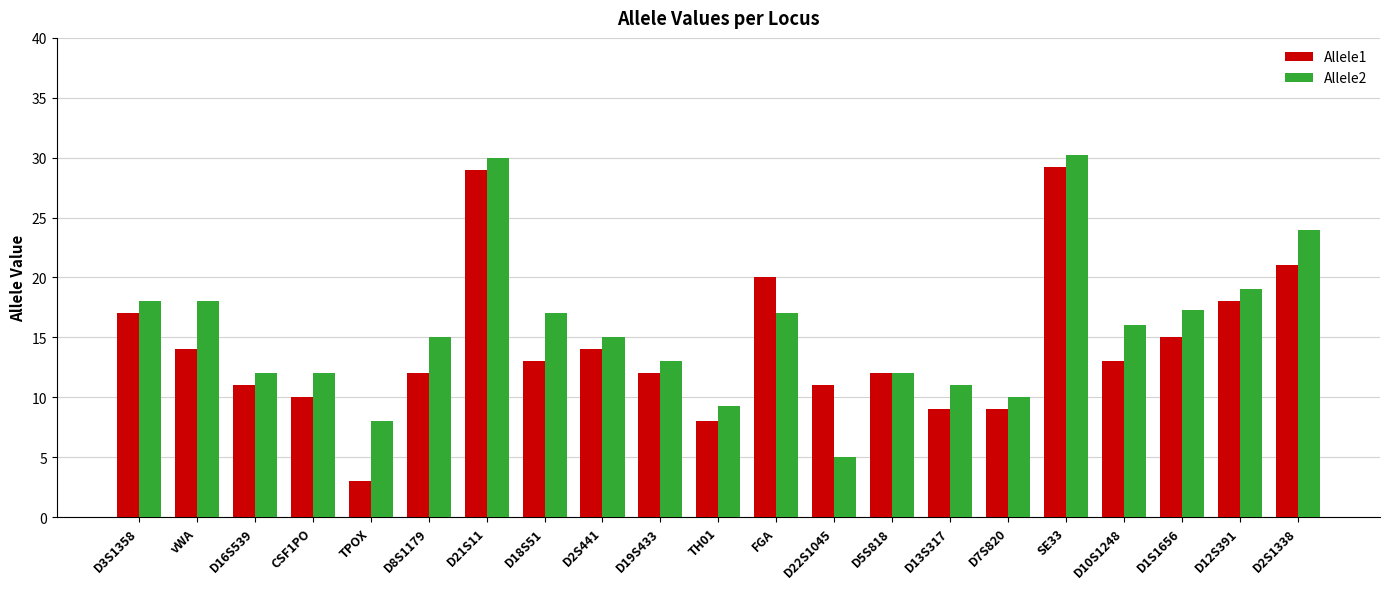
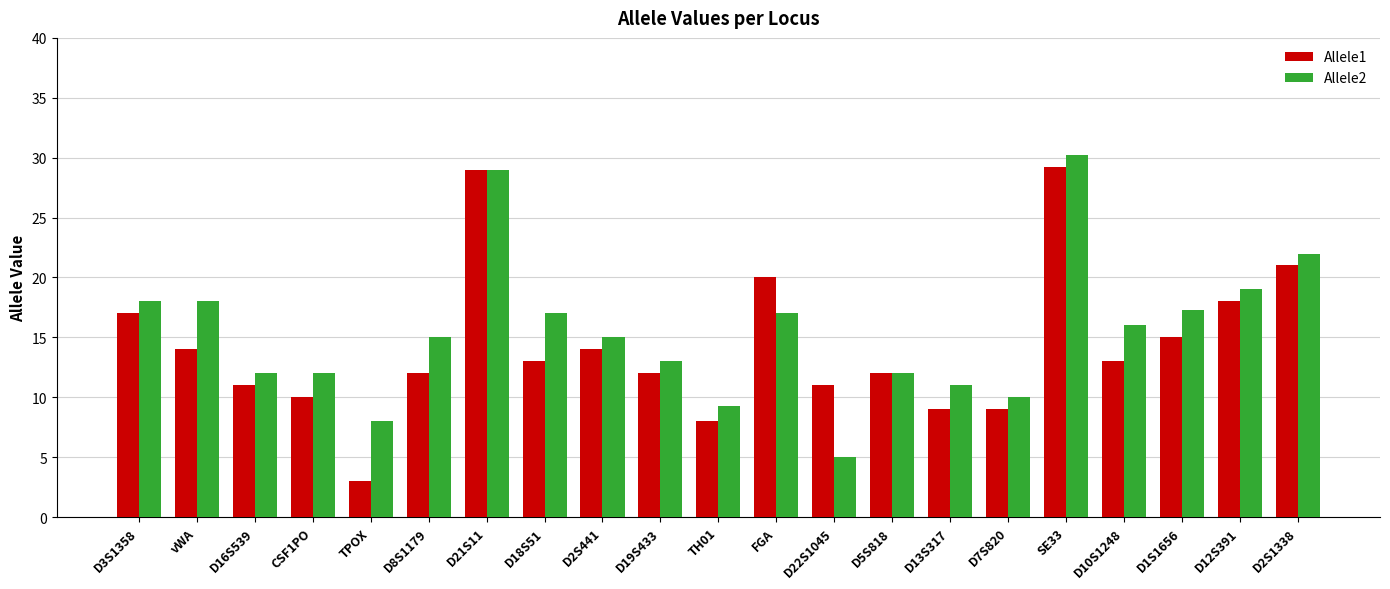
Allele2, D21S11: 30 -> 29
Allele2, D2S1338: 24 -> 22
